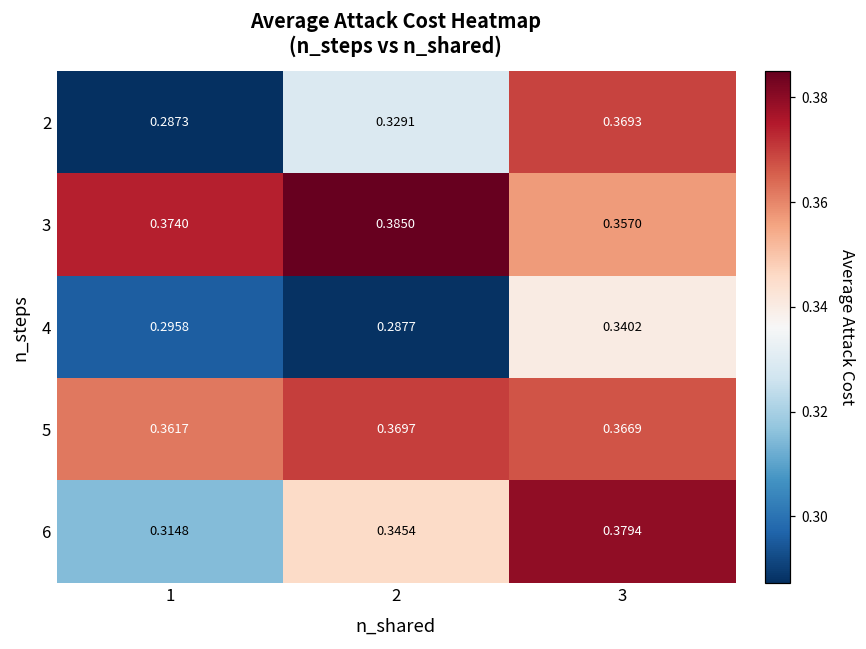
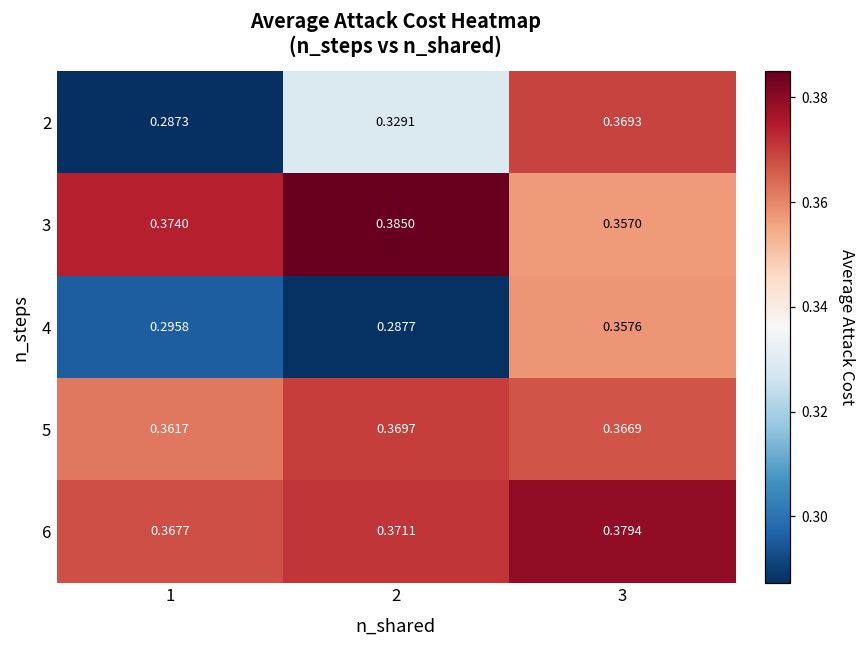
4, 3: 0.3402 -> 0.3576
6, 1: 0.3148 -> 0.3677
6, 2: 0.3454 -> 0.3711
